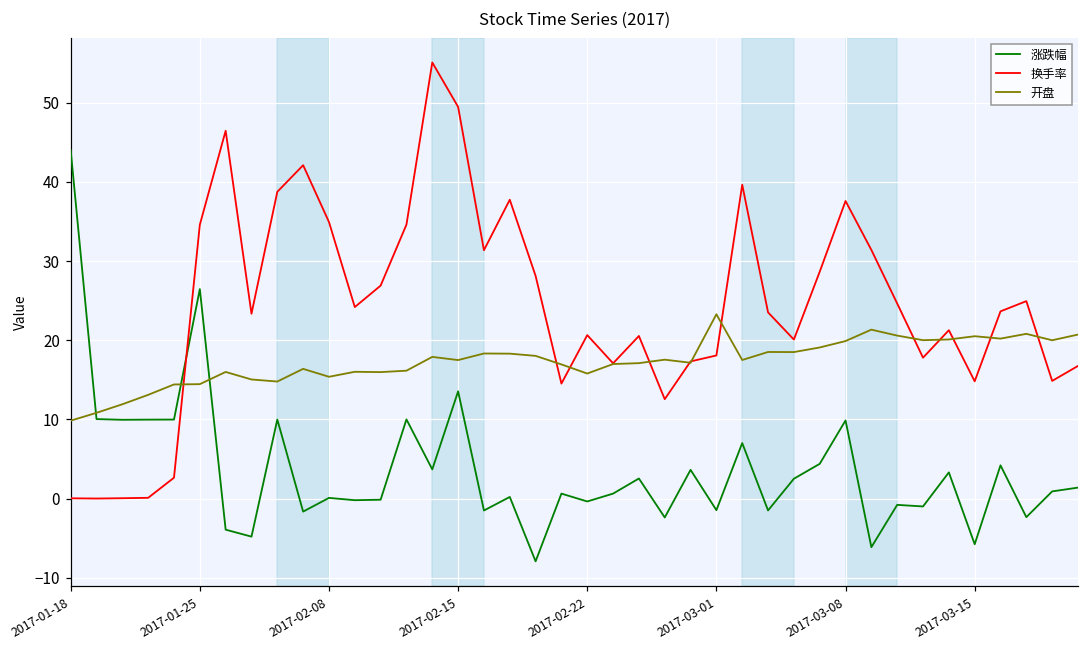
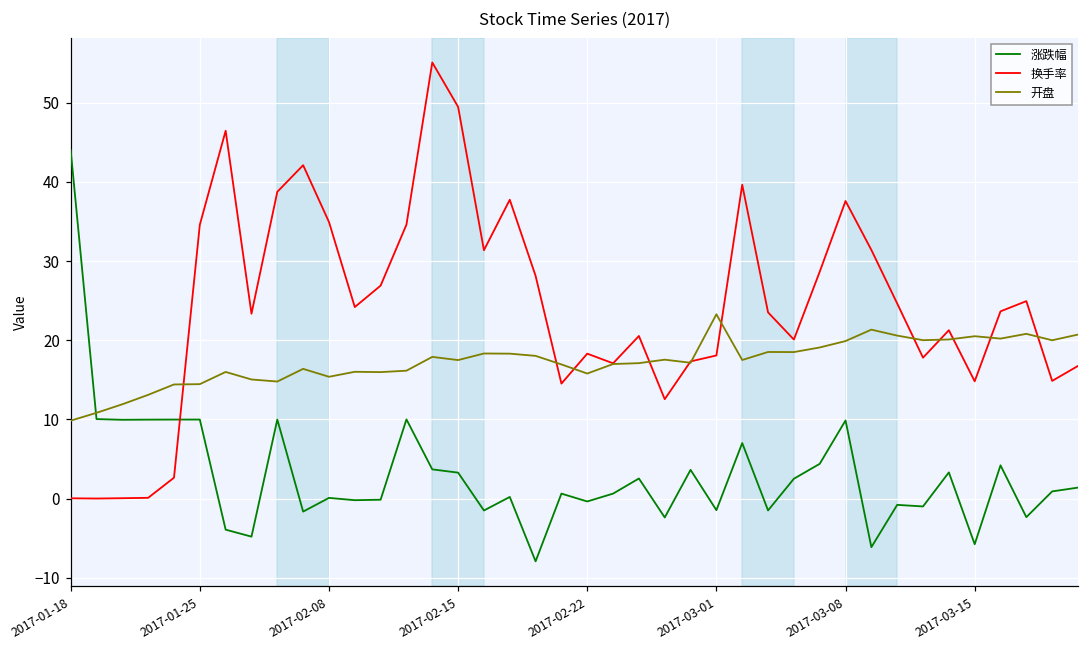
涨跌幅, 2017-01-25: 26 -> 10
涨跌幅, 2017-02-15: 14 -> 3
换手率, 2017-02-22: 21 -> 18
